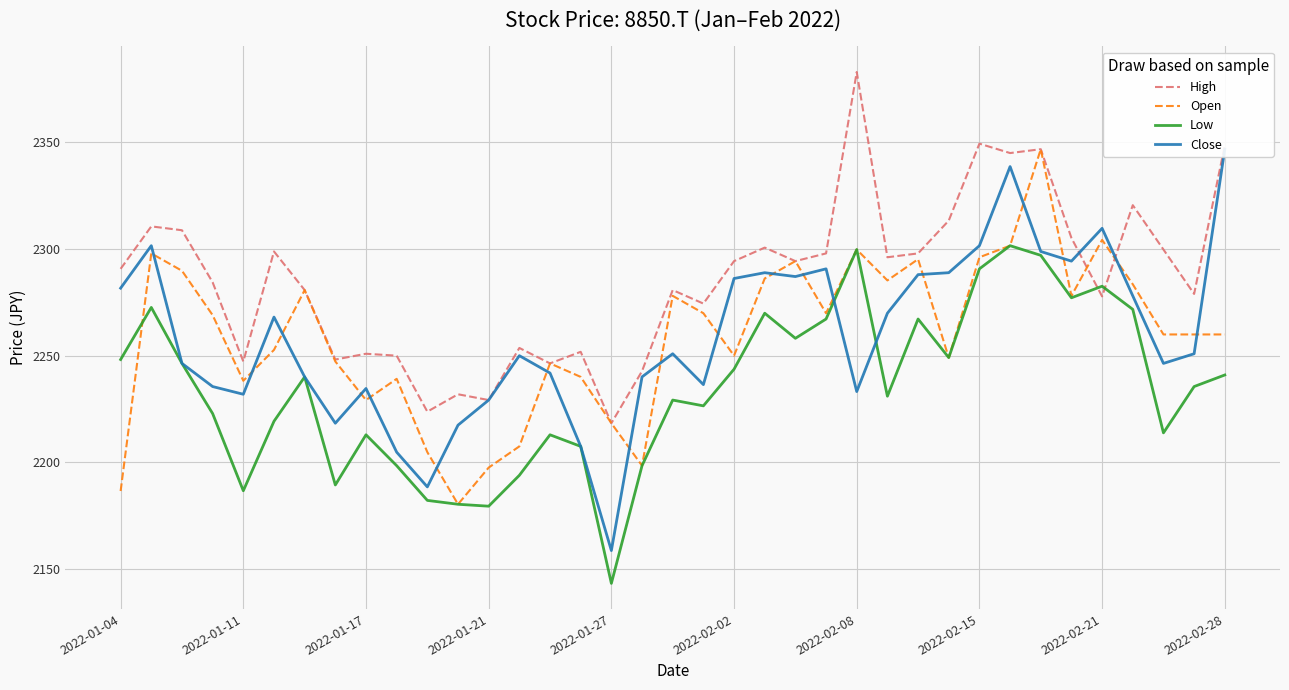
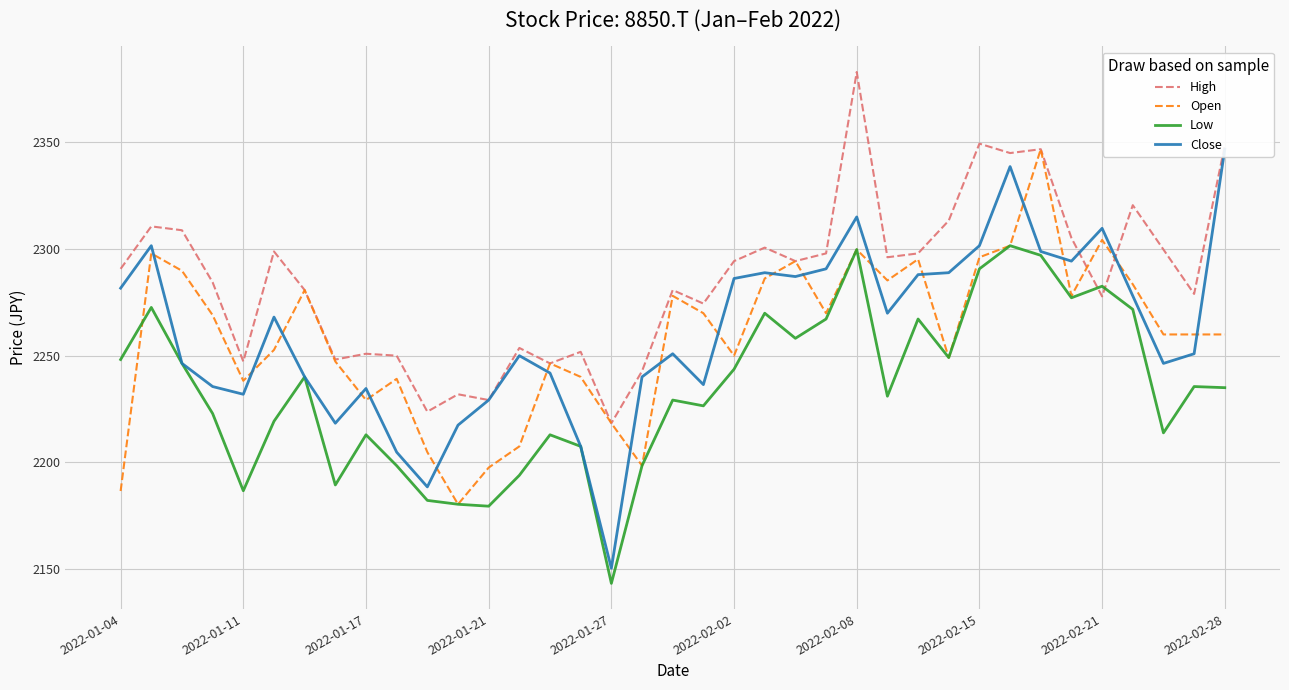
Close, 2022-01-27: 2159 -> 2150
Close, 2022-02-08: 2233 -> 2315
Low, 2022-02-28: 2241 -> 2235
